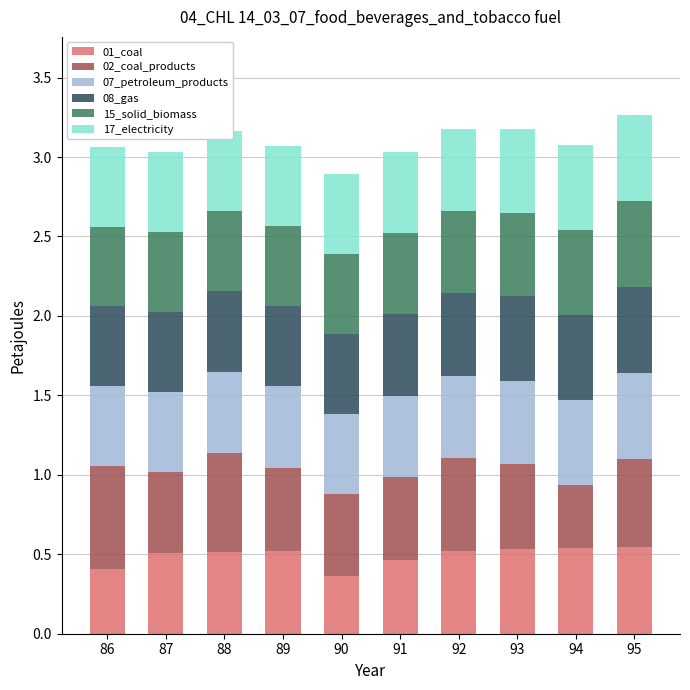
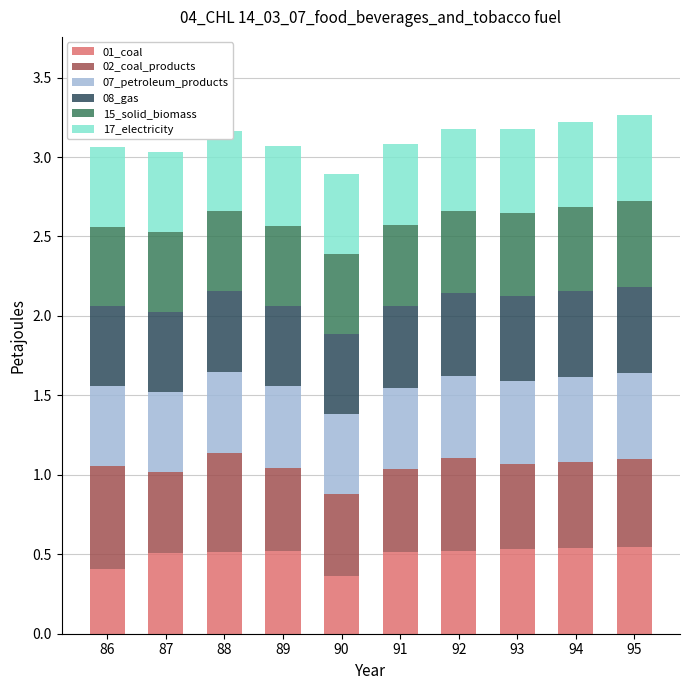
01_coal, 91: 0.47 -> 0.52
02_coal_products, 94: 0.40 -> 0.54
